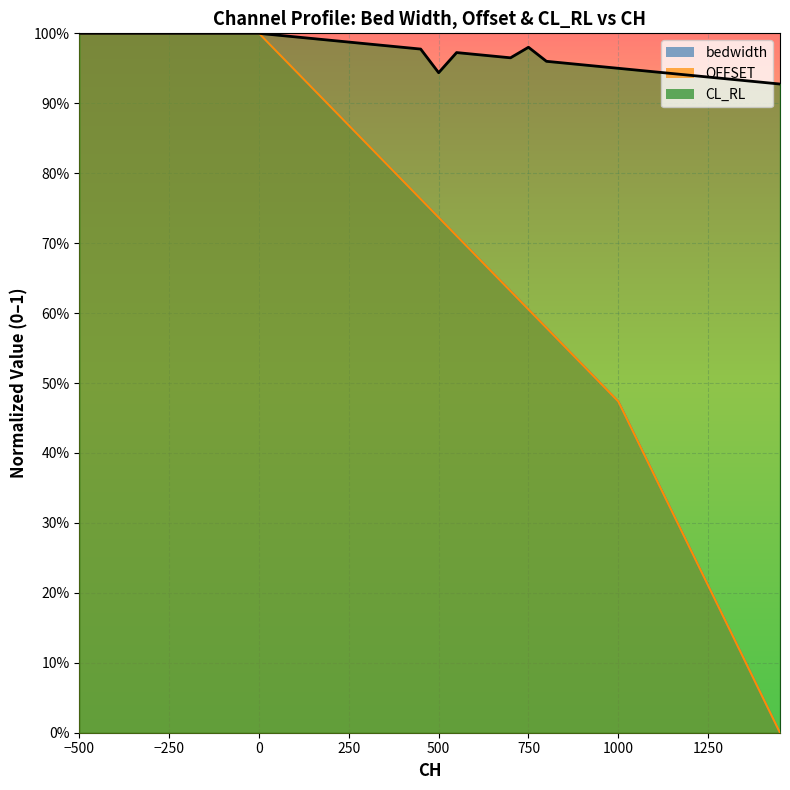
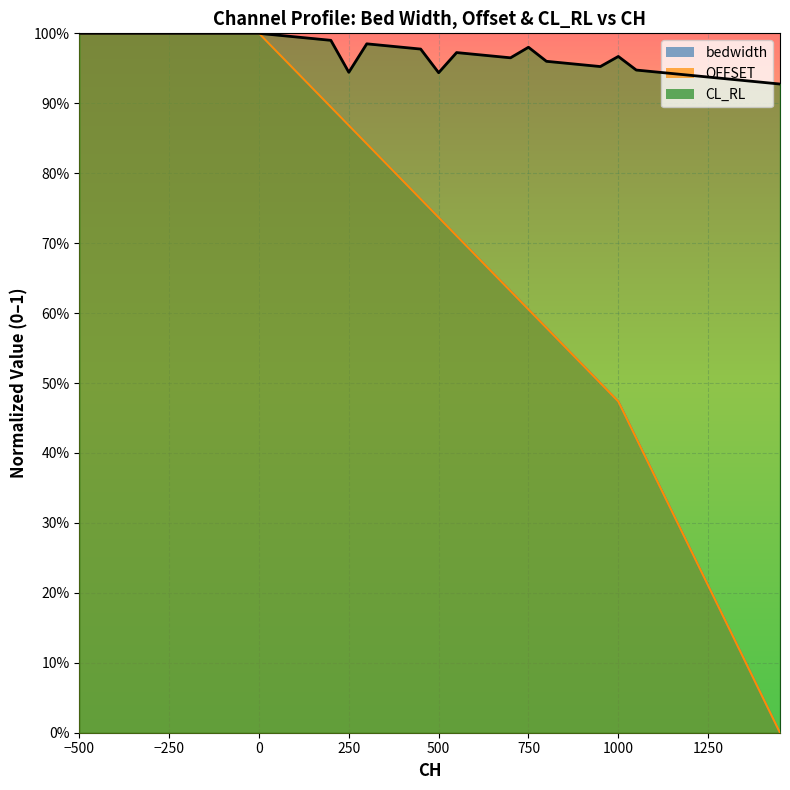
CL_RL, 250: 99% -> 94%
CL_RL, 1000: 95% -> 97%
